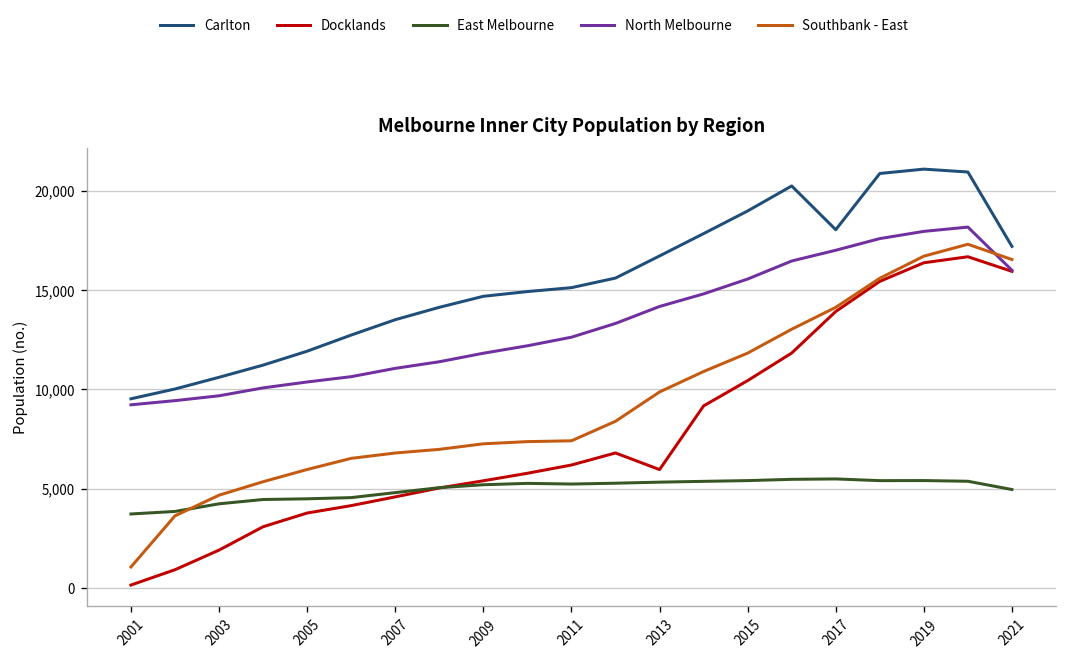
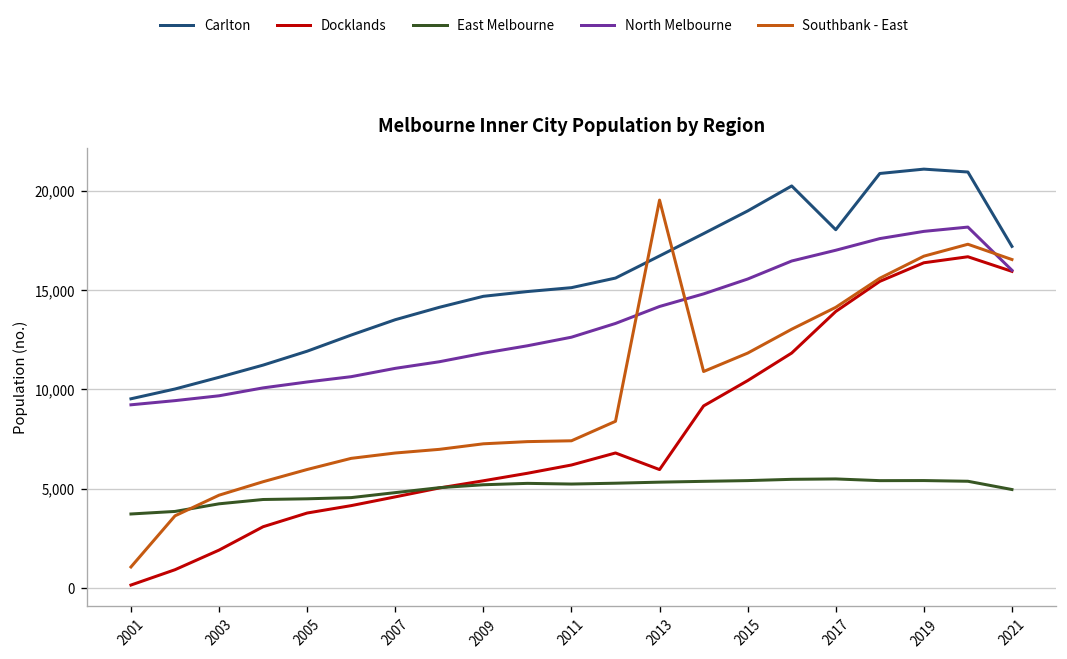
Southbank - East, 2013: 9,900 -> 19,500
